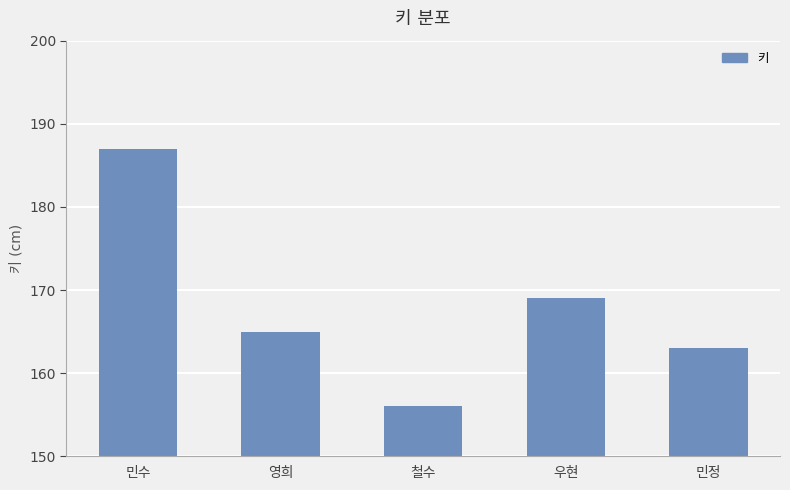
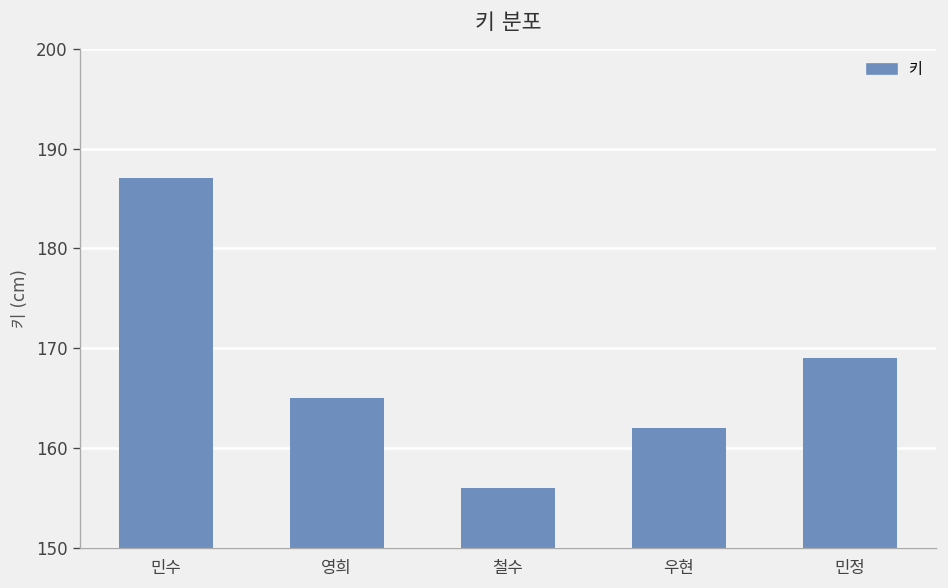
우현: 169 -> 162
민정: 163 -> 169
